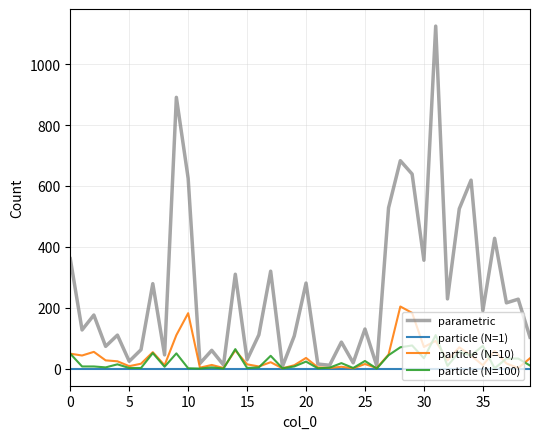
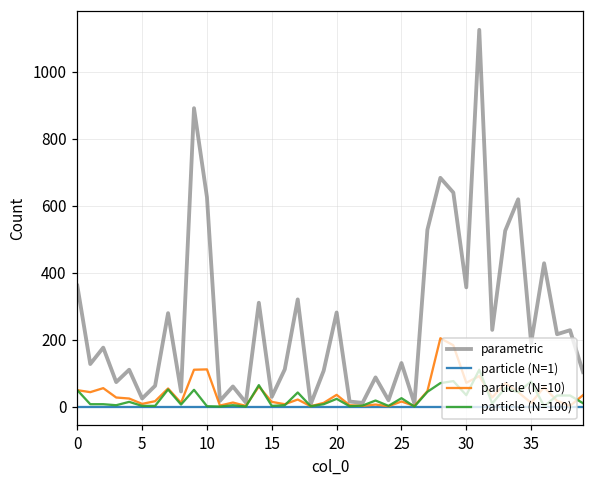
particle (N=10), 10: 180 -> 110
